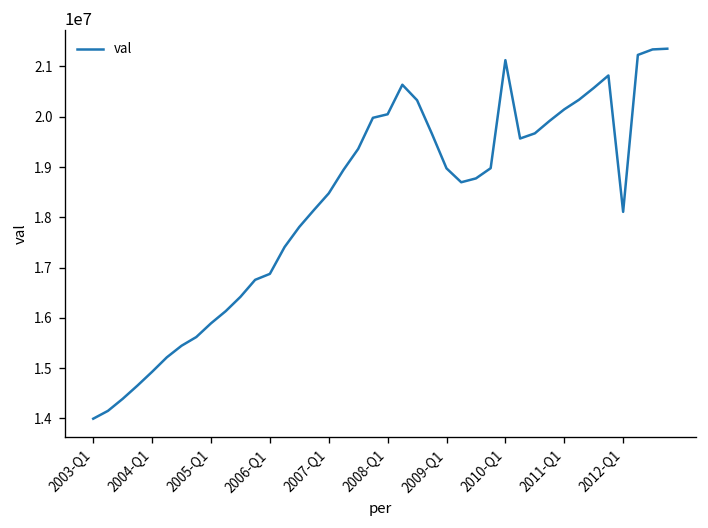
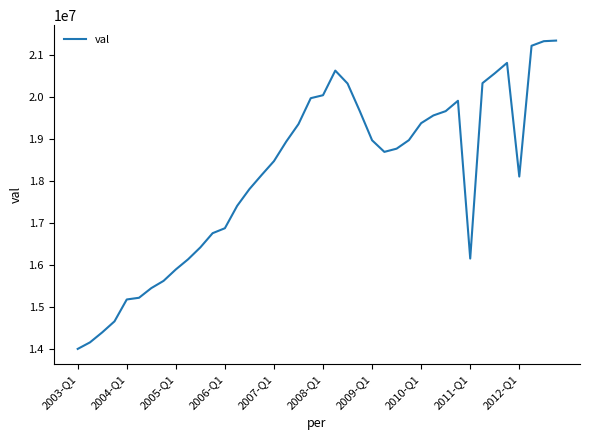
2004-Q1: 14900000 -> 15200000
2010-Q1: 21100000 -> 19400000
2011-Q1: 20100000 -> 16200000
